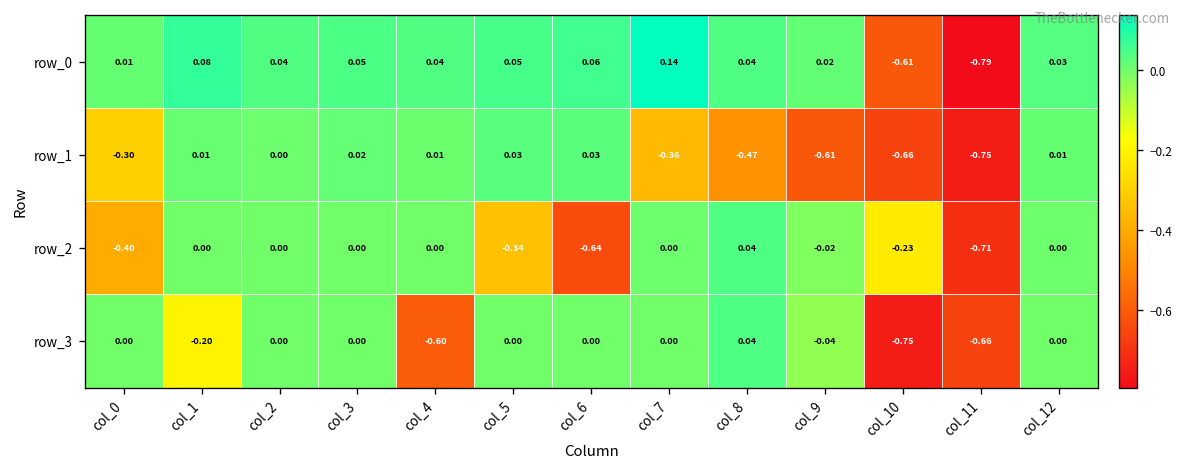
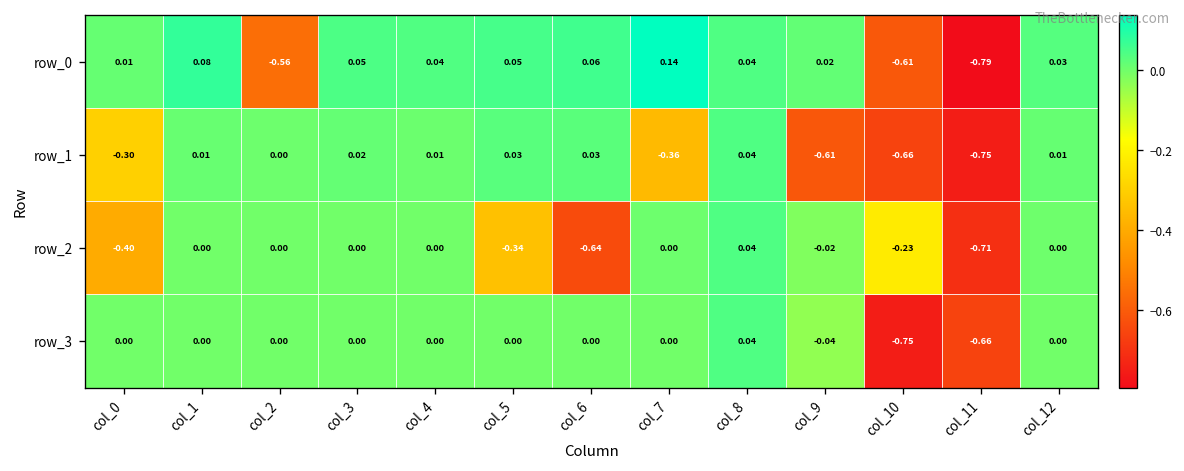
row_0, col_2: 0.04 -> -0.56
row_1, col_8: -0.47 -> 0.04
row_3, col_1: -0.20 -> 0.00
row_3, col_4: -0.60 -> 0.00
